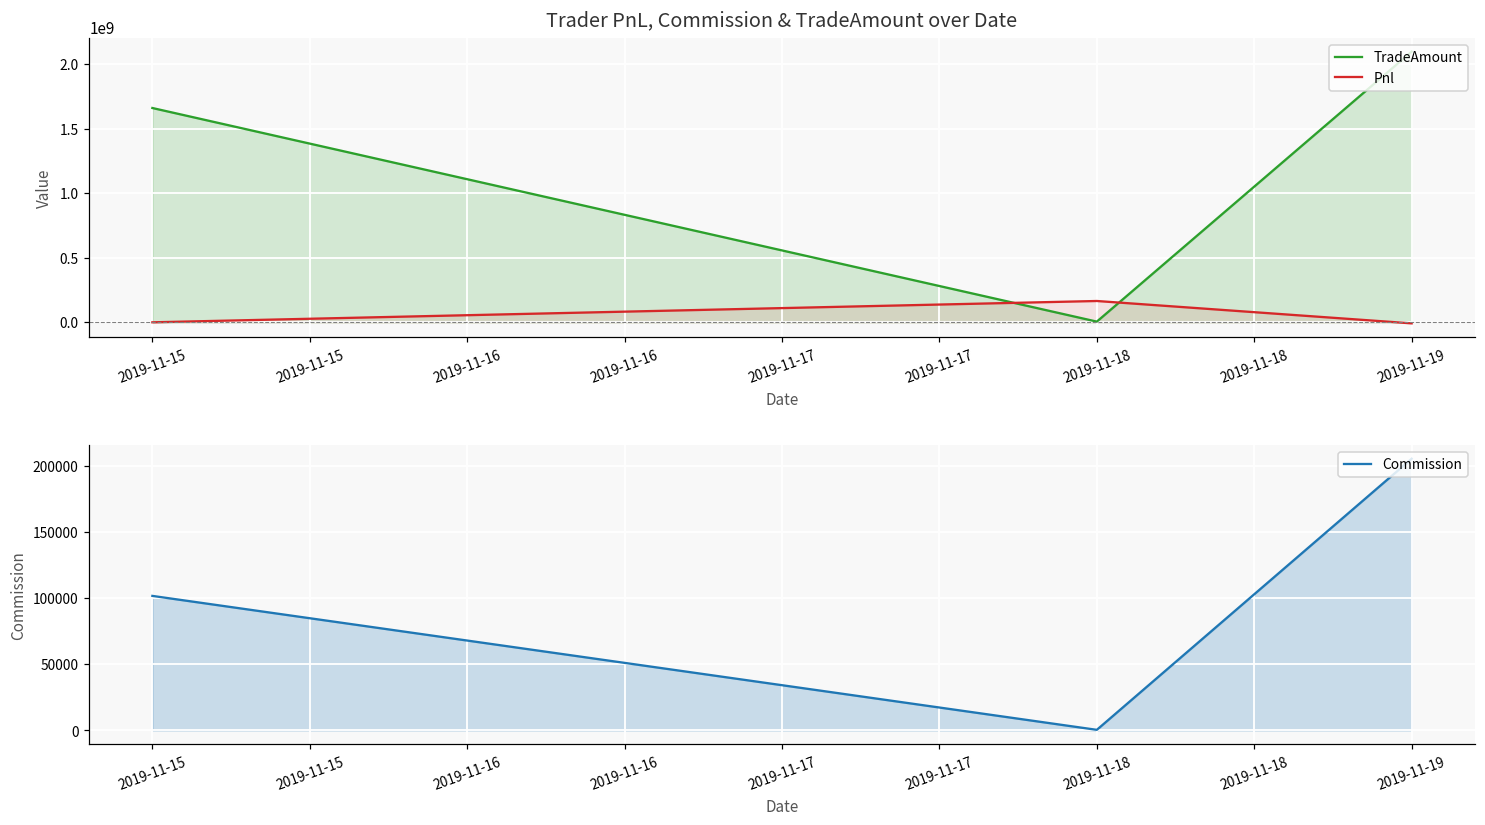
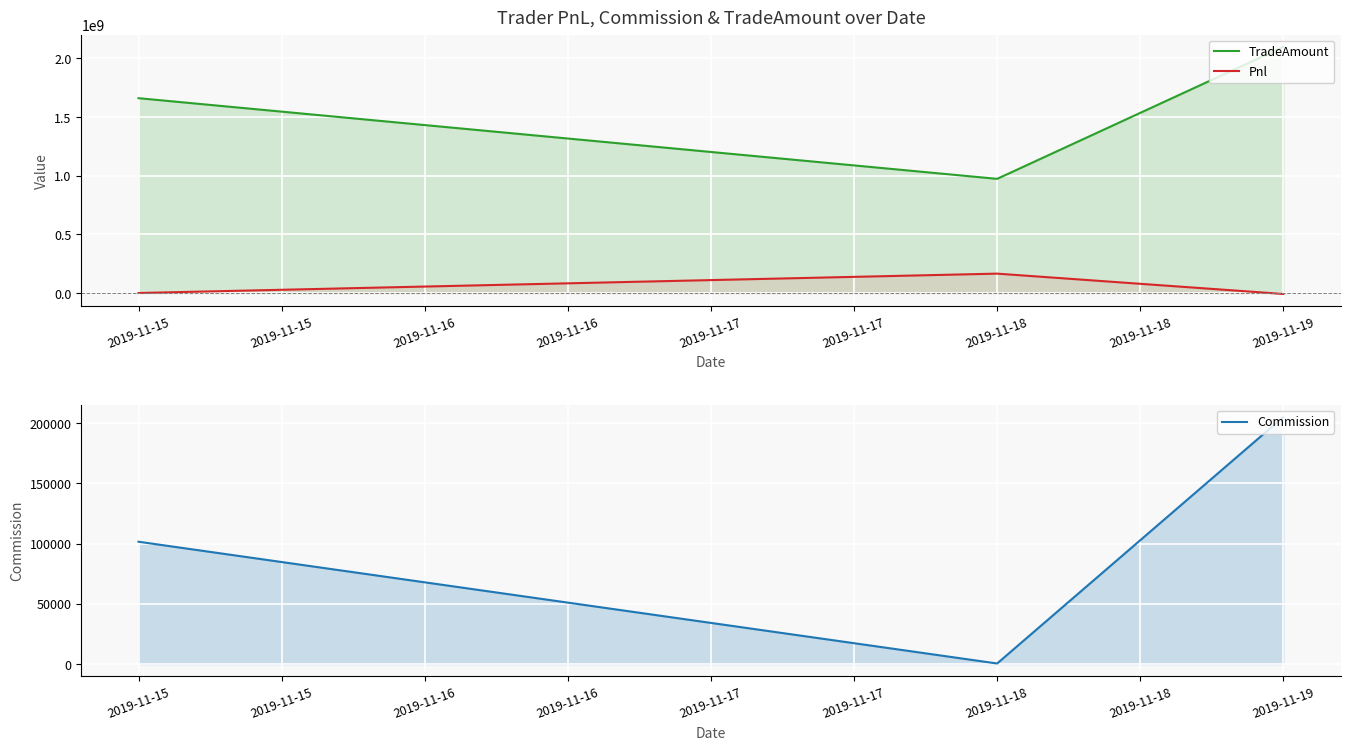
Trader PnL, Commission & TradeAmount over Date, TradeAmount, 2019-11-18: 0 -> 970000000
